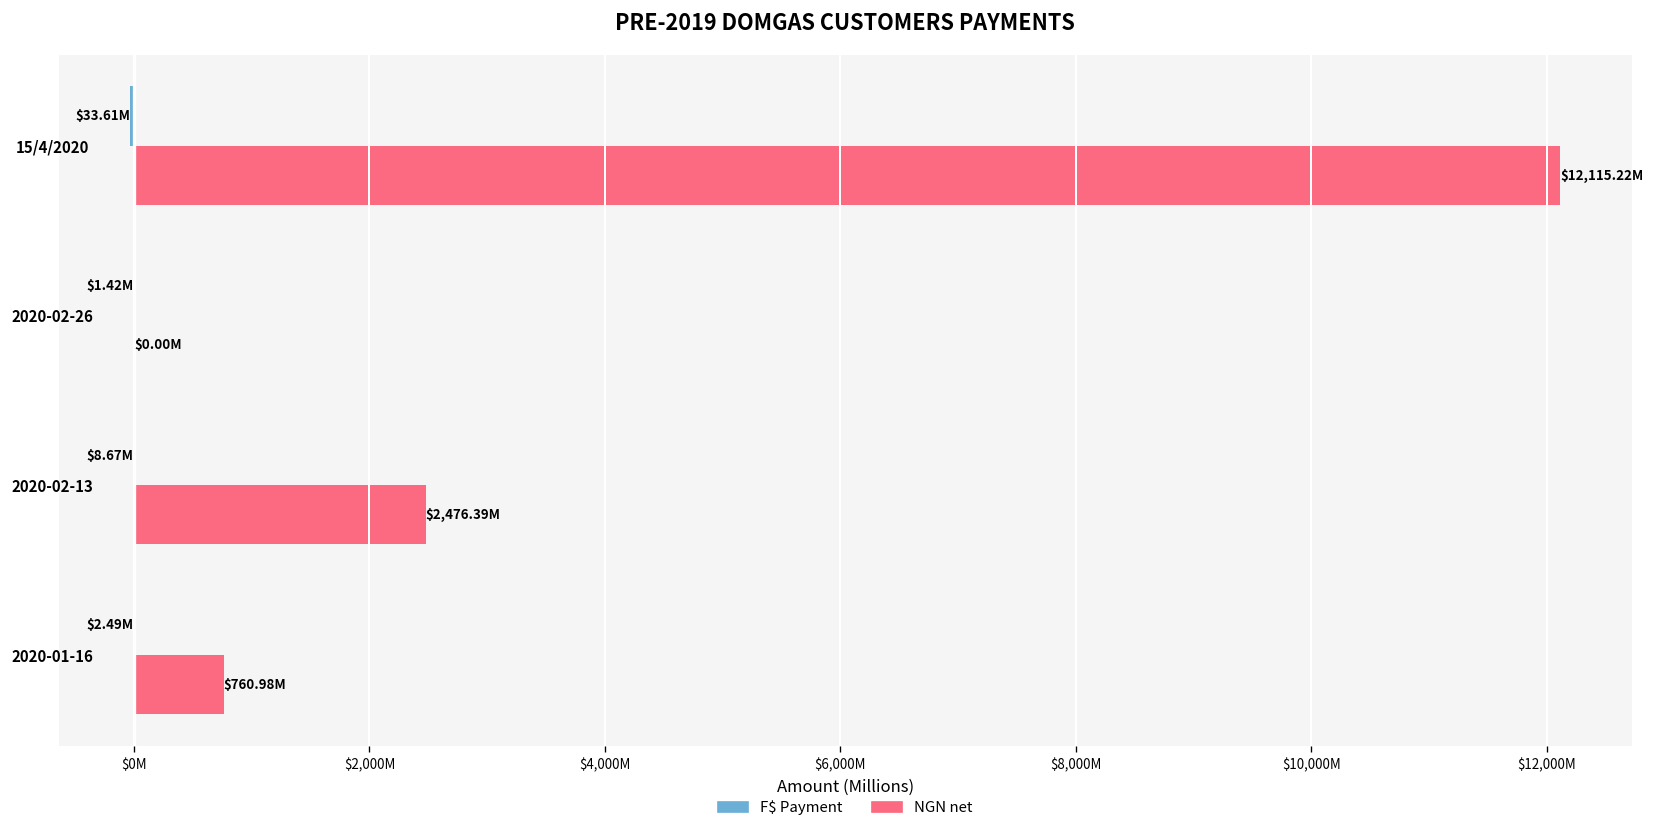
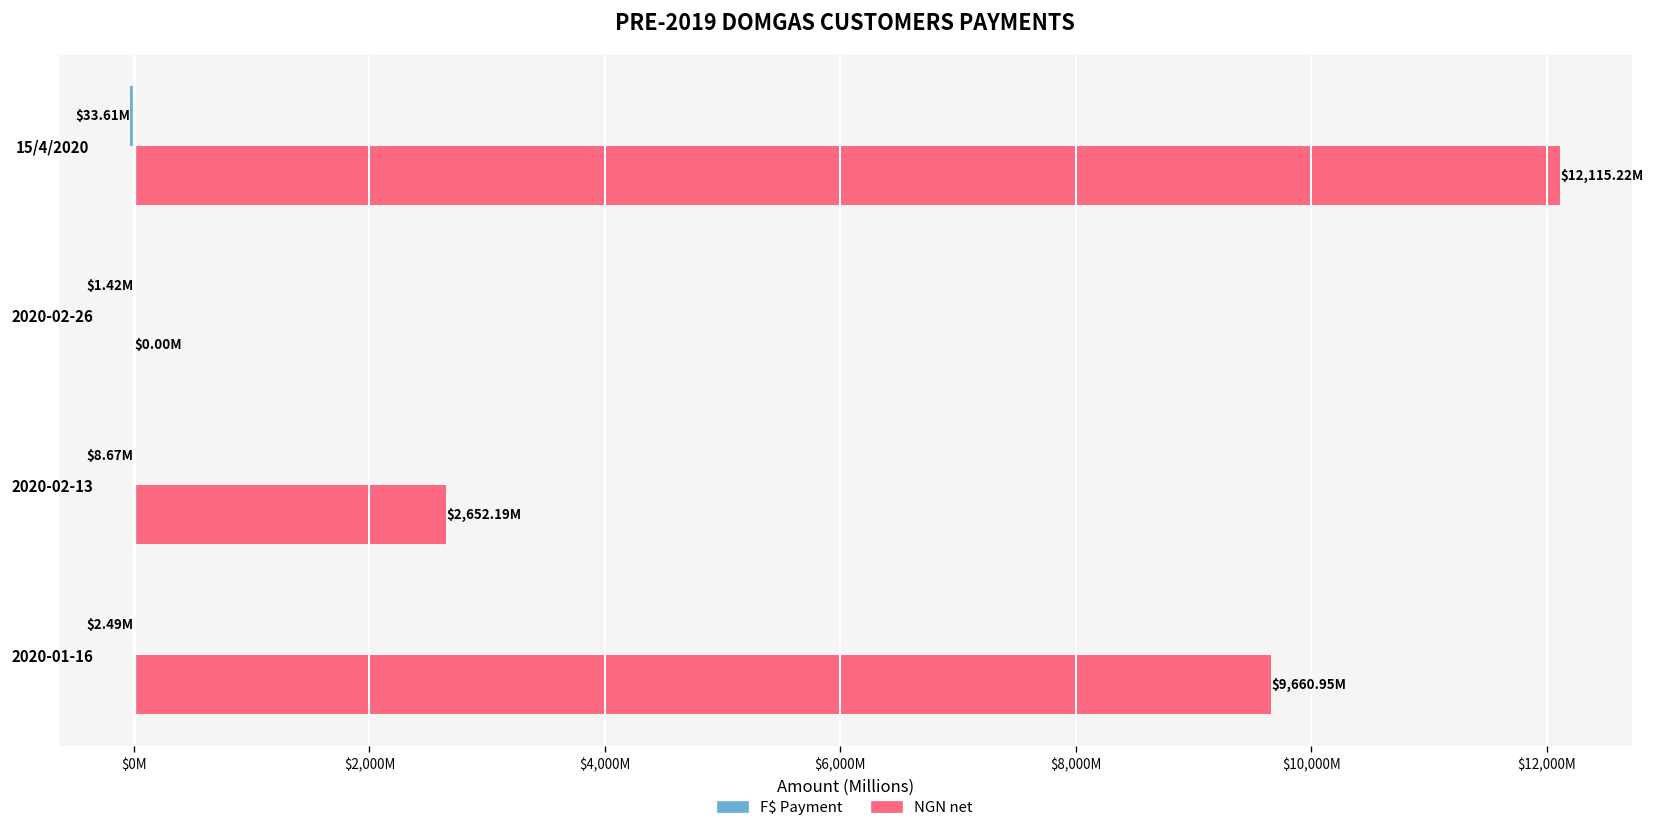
NGN net, 2020-02-13: $2,476.39M -> $2,652.19M
NGN net, 2020-01-16: $760.98M -> $9,660.95M
